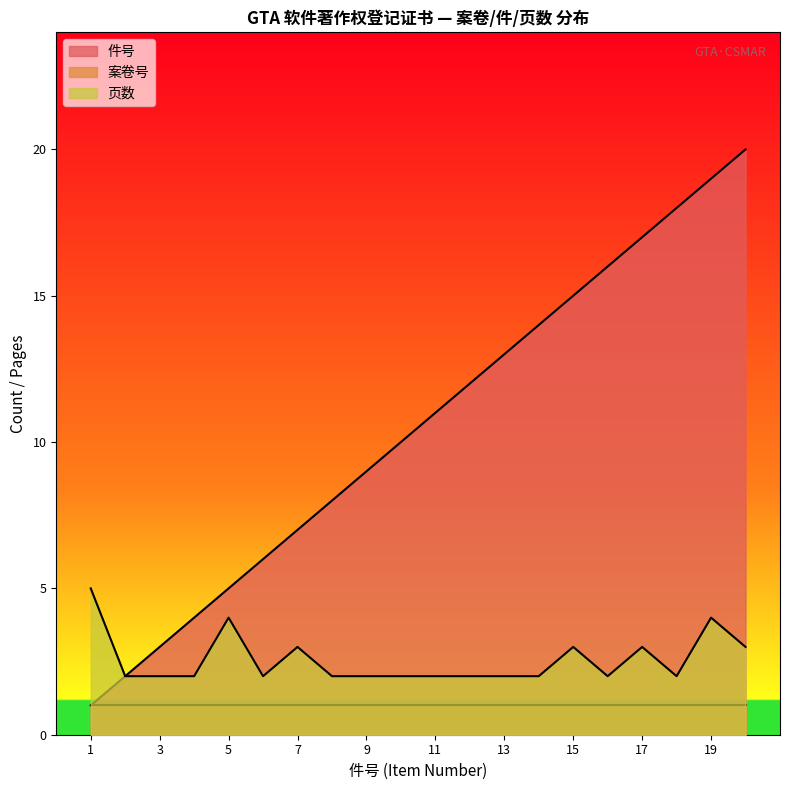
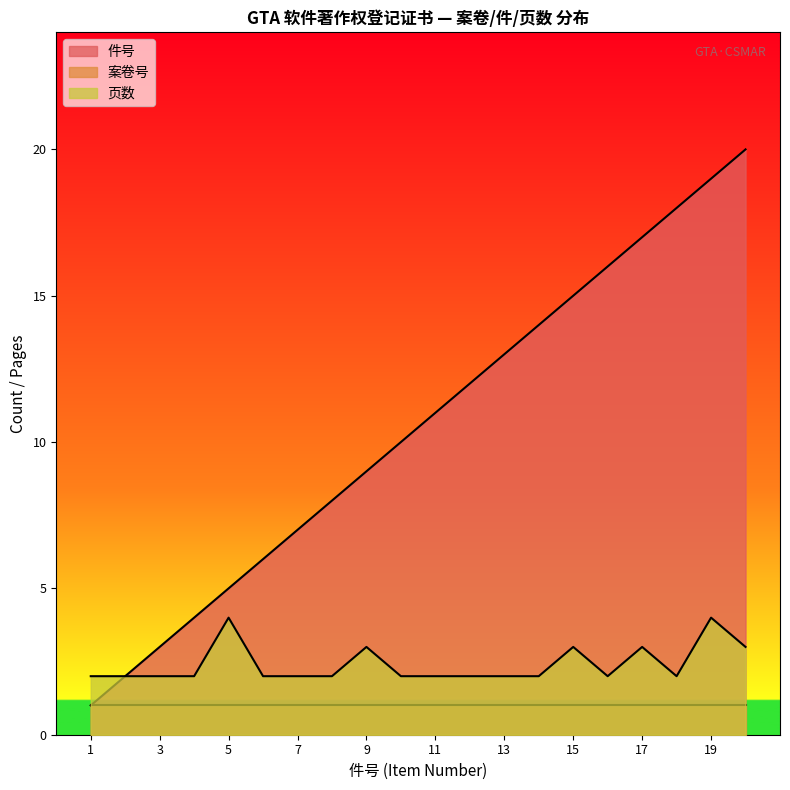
页数, 1: 5 -> 2
页数, 7: 3 -> 2
页数, 9: 2 -> 3
